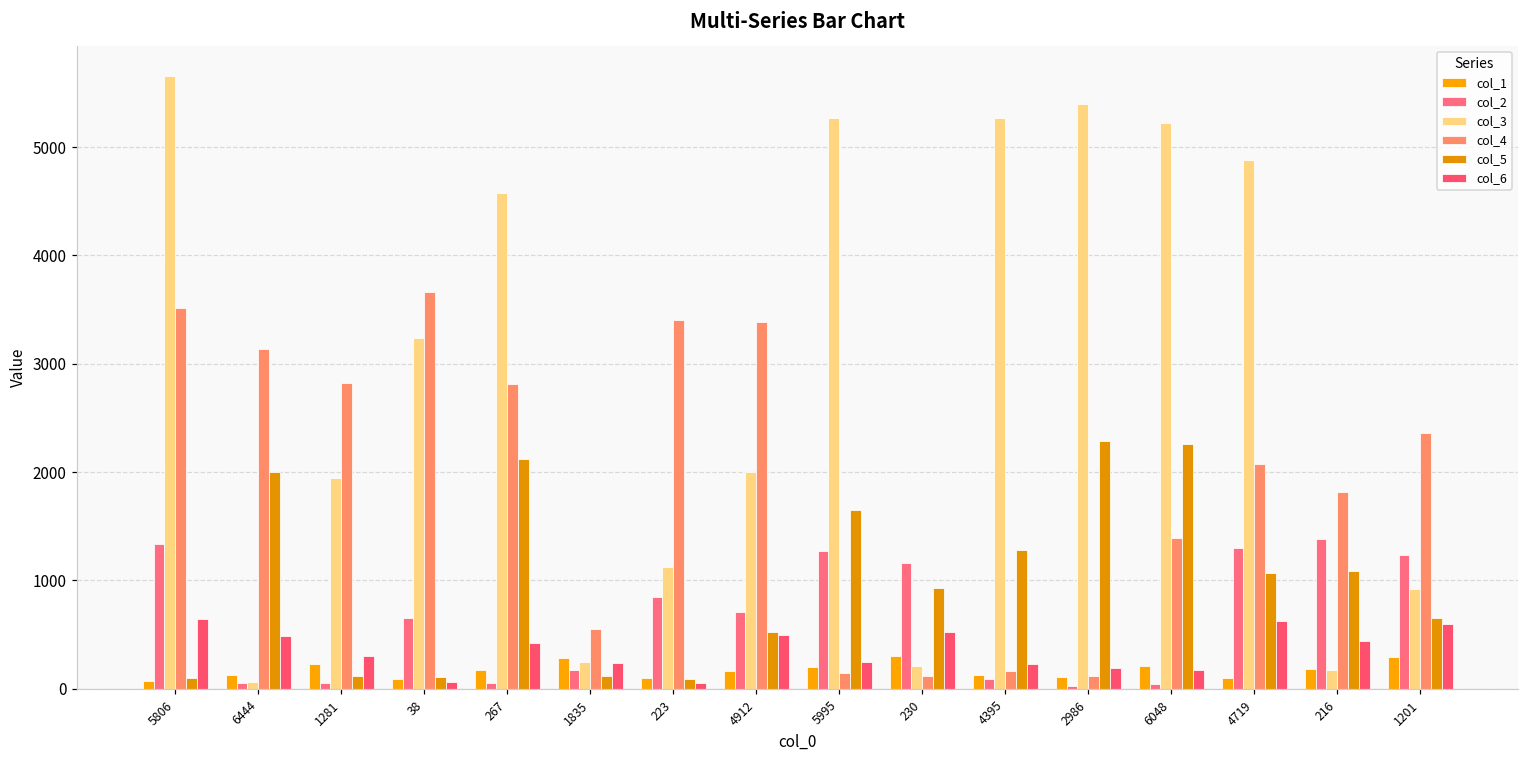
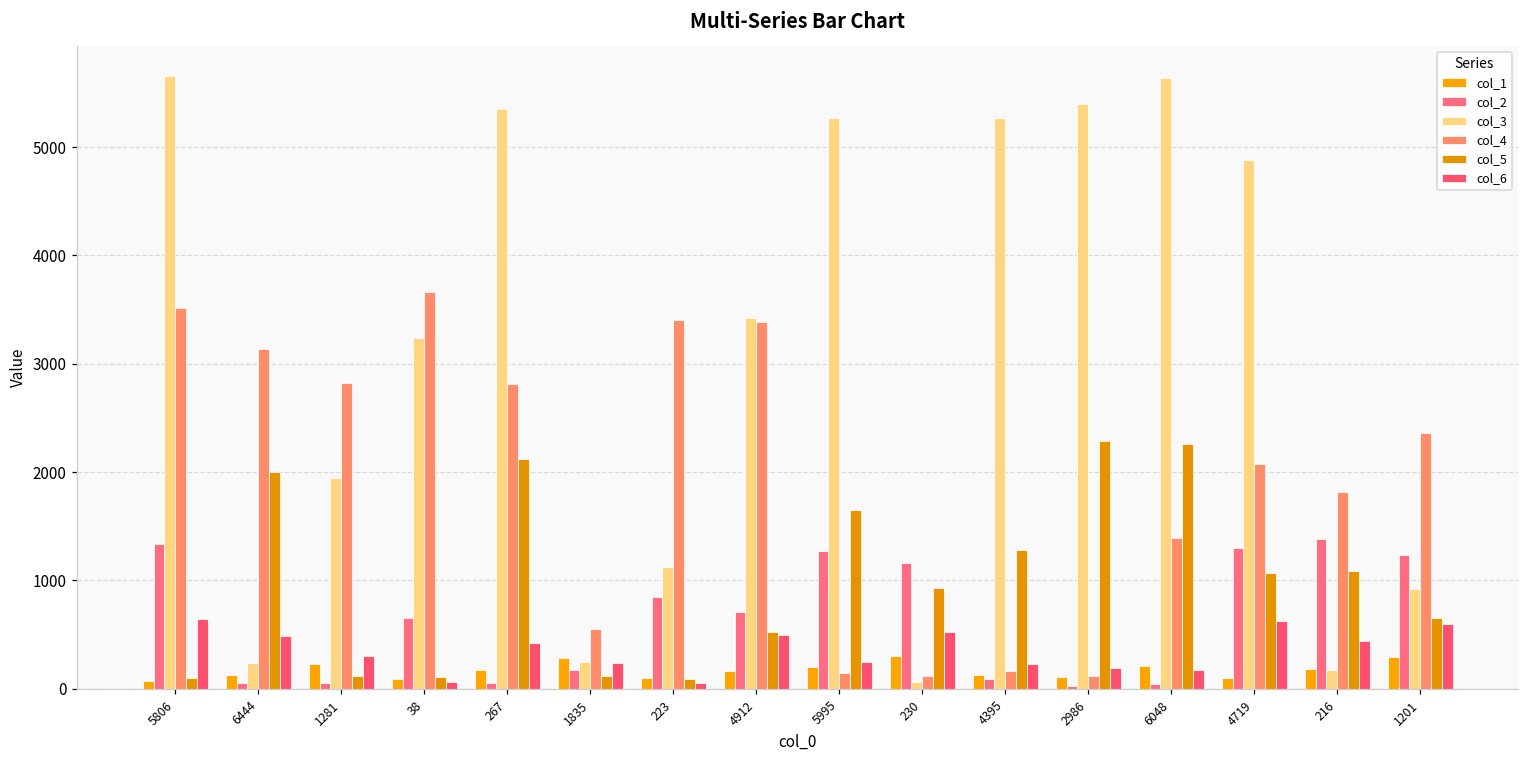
col_3, 6444: 100 -> 200
col_3, 267: 4600 -> 5400
col_3, 4912: 2000 -> 3400
col_3, 230: 200 -> 100
col_3, 6048: 5200 -> 5600
